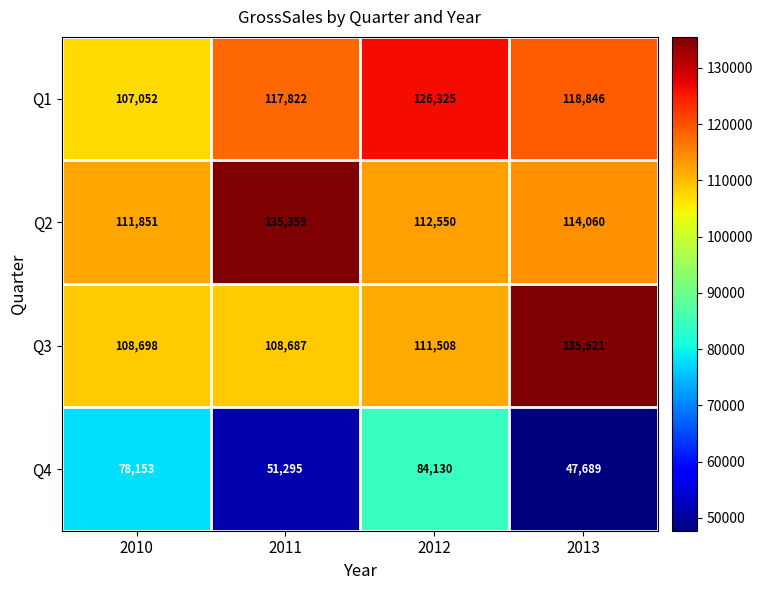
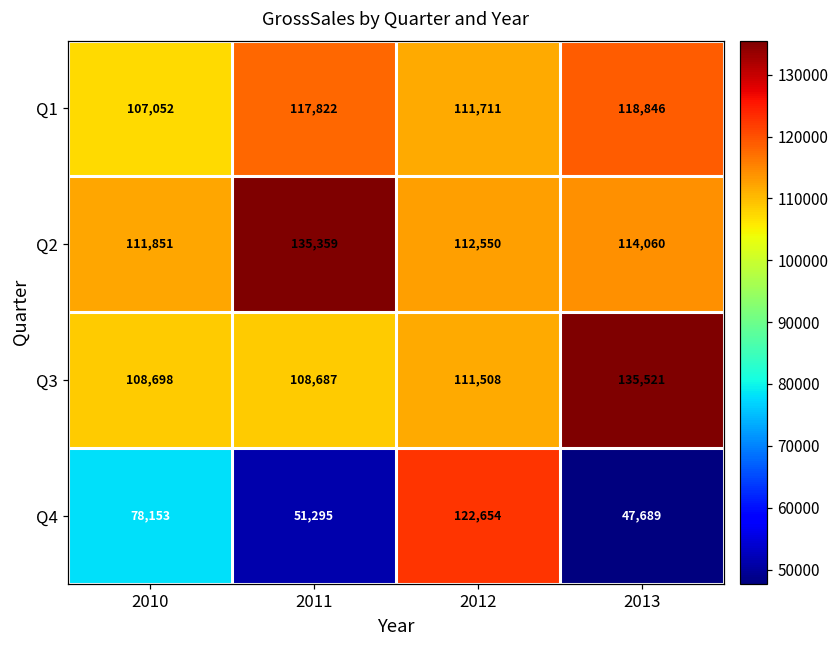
Q1, 2012: 126,325 -> 111,711
Q4, 2012: 84,130 -> 122,654
